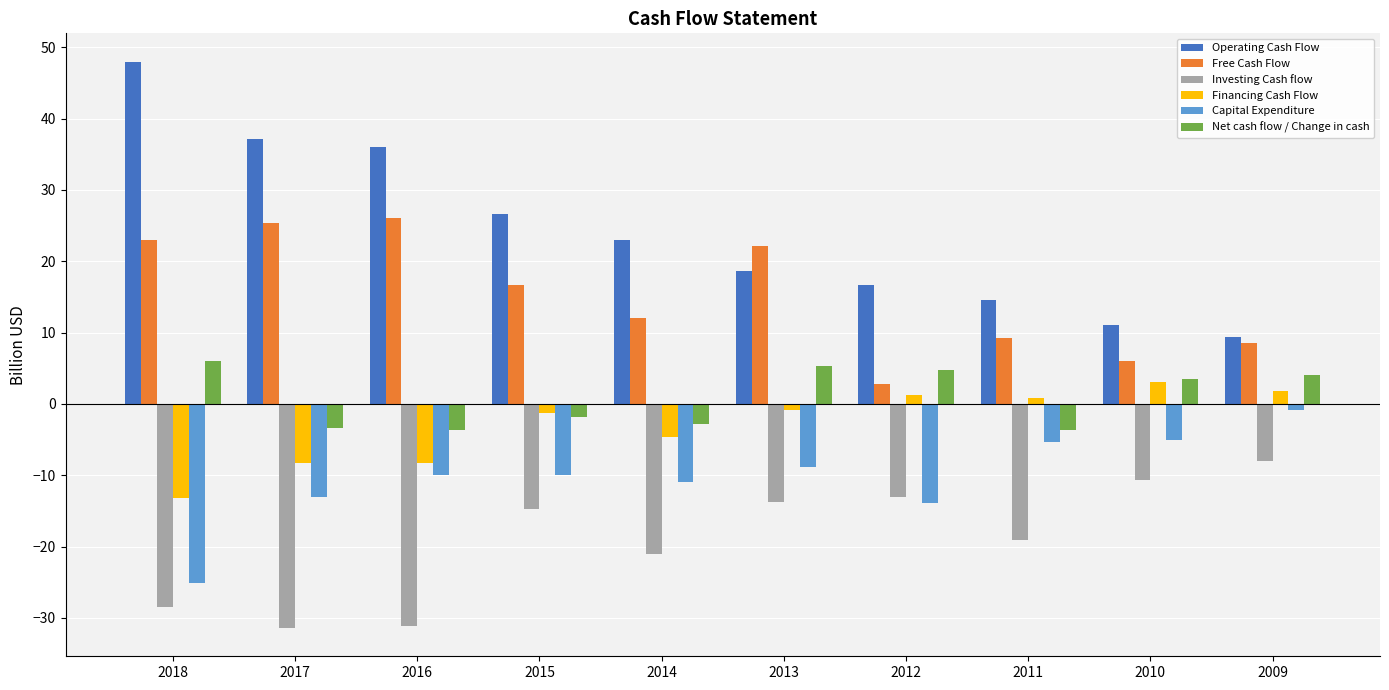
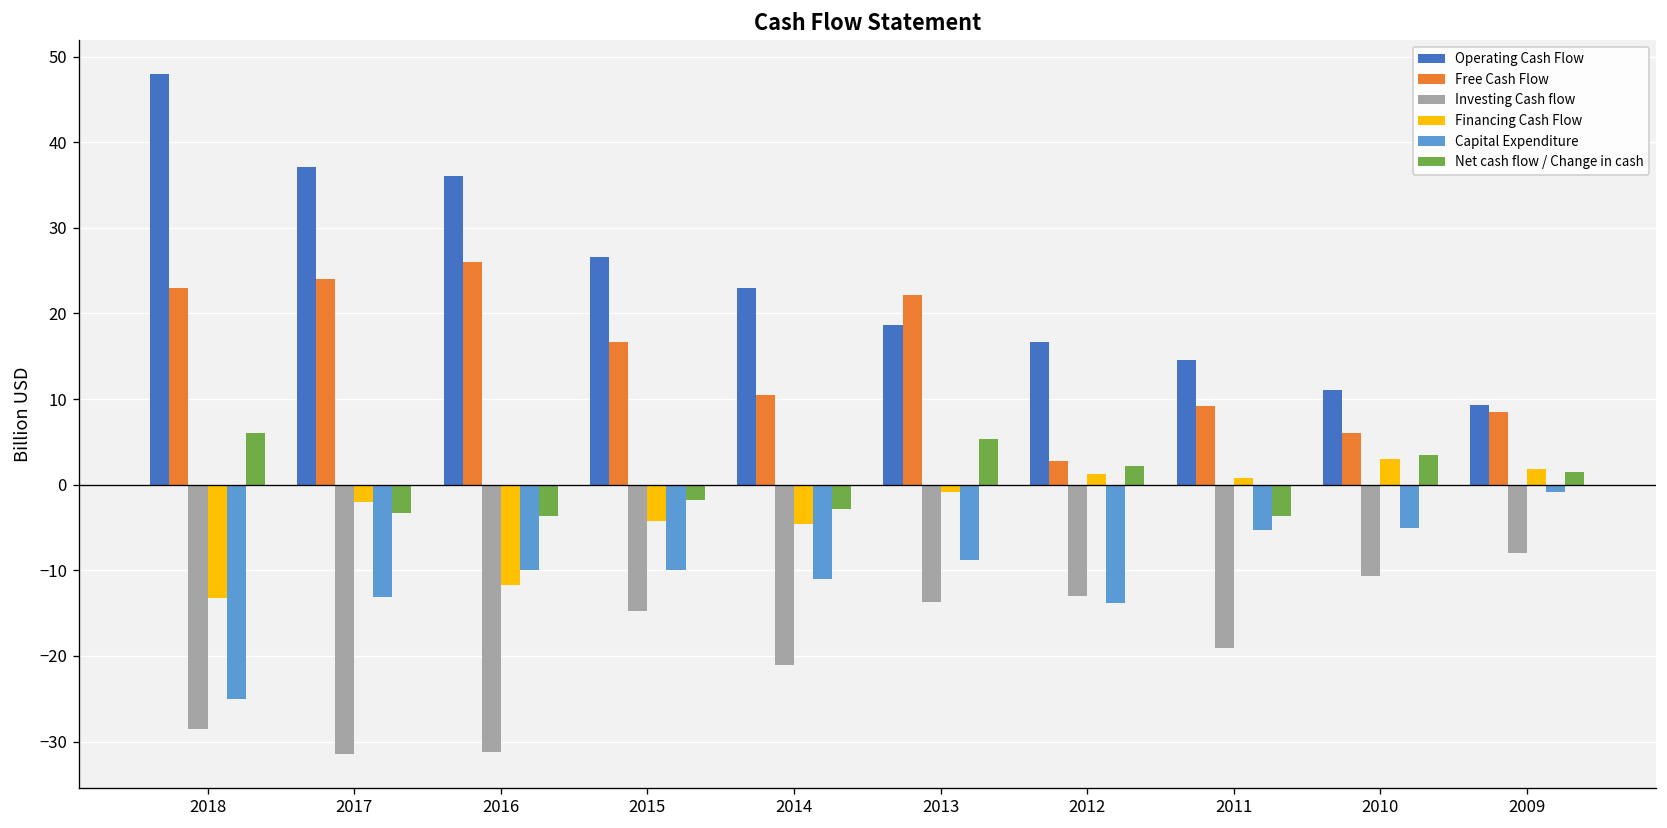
Free Cash Flow, 2017: 25 -> 24
Financing Cash Flow, 2017: -8 -> -2
Financing Cash Flow, 2016: -8 -> -12
Financing Cash Flow, 2015: -1 -> -4
Free Cash Flow, 2014: 12 -> 10
Net cash flow / Change in cash, 2012: 5 -> 2
Net cash flow / Change in cash, 2009: 4 -> 2
